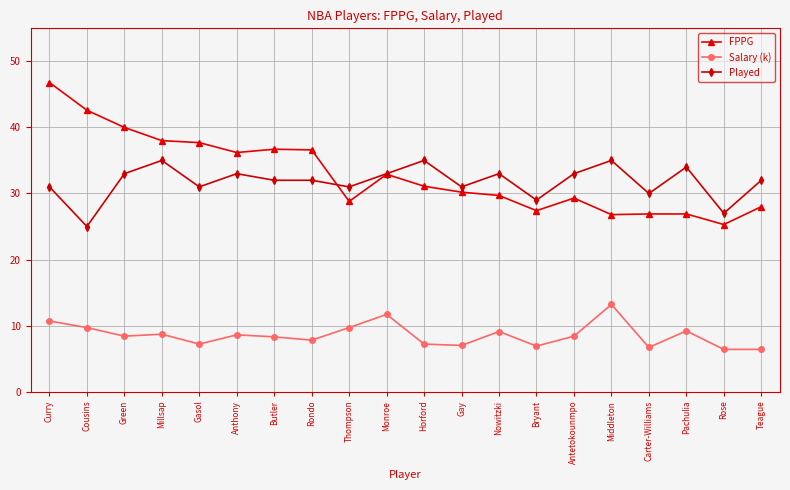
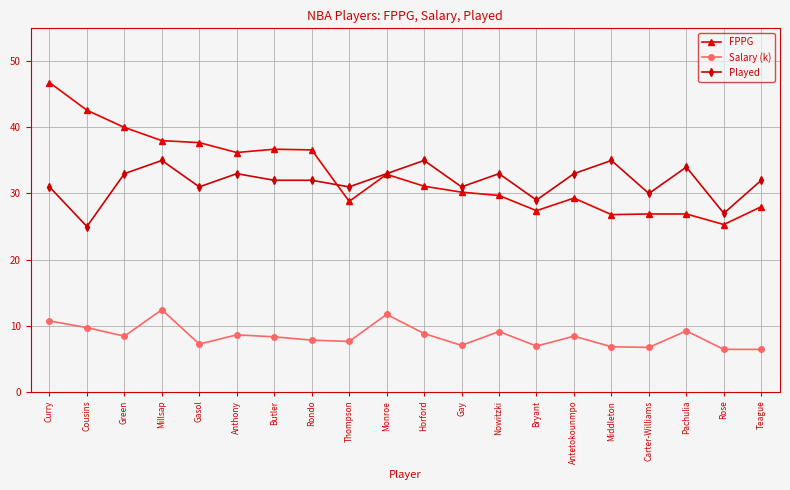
Salary (k), Millsap: 9 -> 12
Salary (k), Thompson: 10 -> 8
Salary (k), Horford: 7 -> 9
Salary (k), Middleton: 13 -> 7
